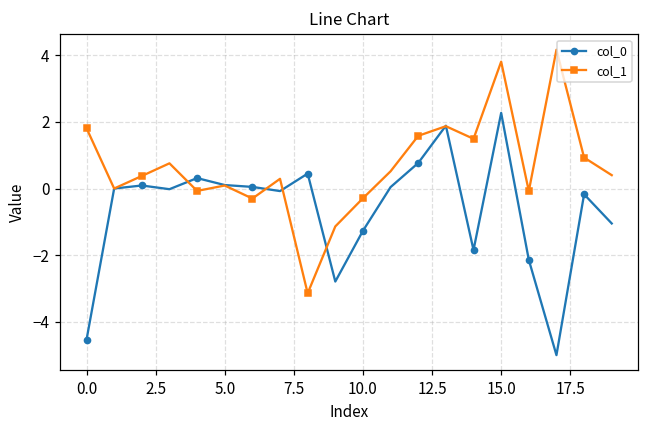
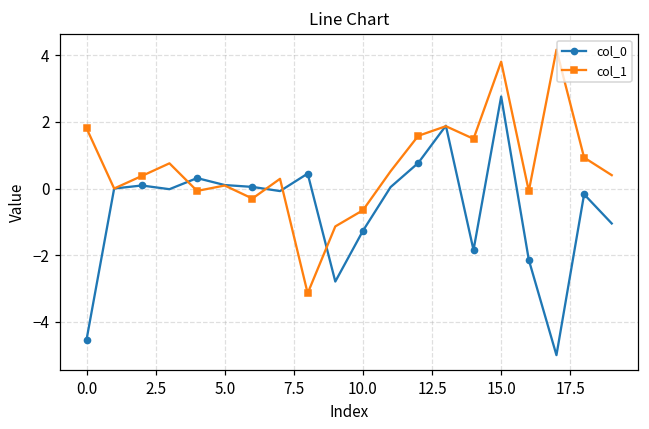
col_1, 10.0: -0.3 -> -0.7
col_0, 15.0: 2.3 -> 2.8
